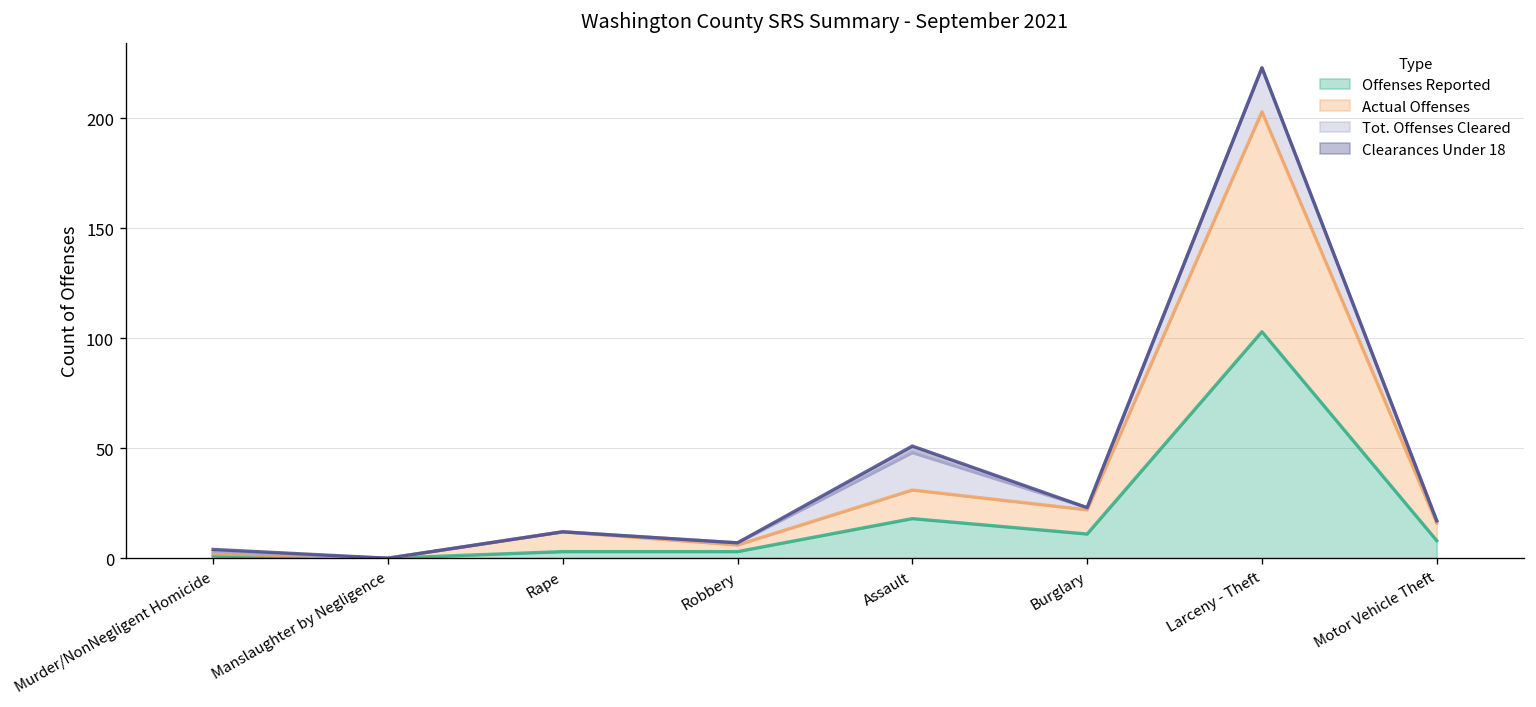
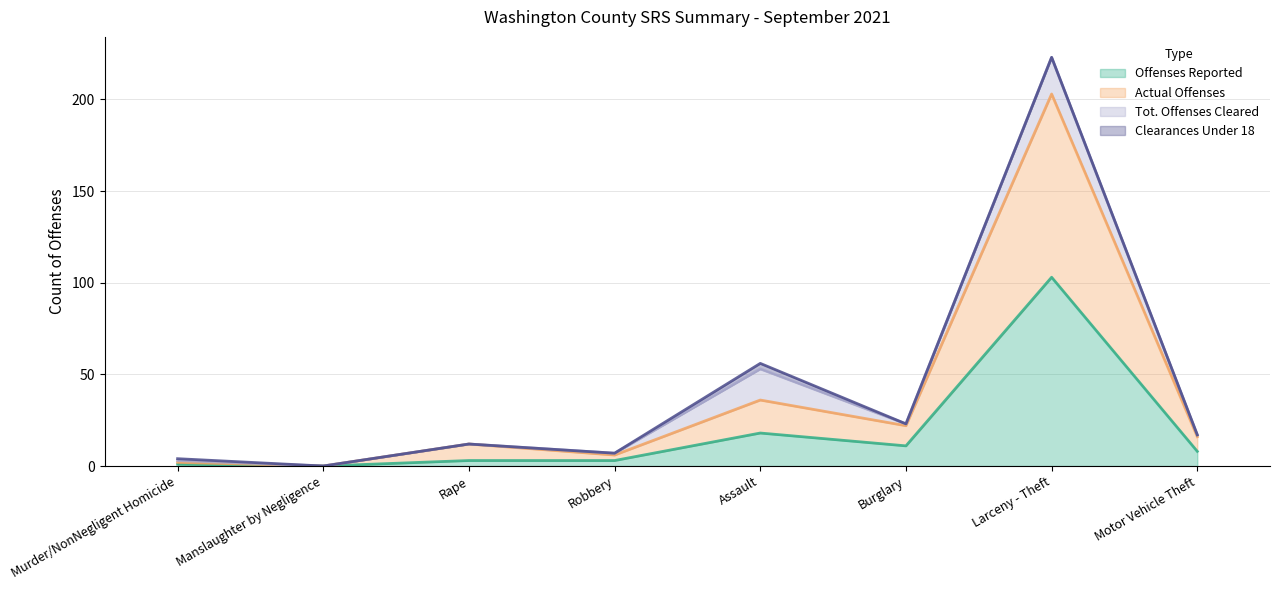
Actual Offenses, Assault: 13 -> 18
